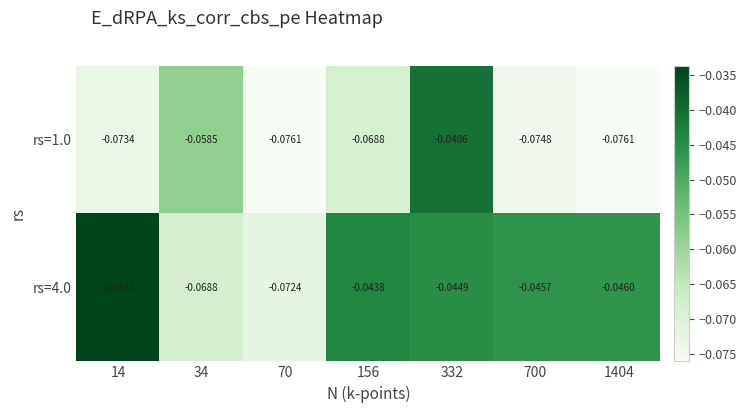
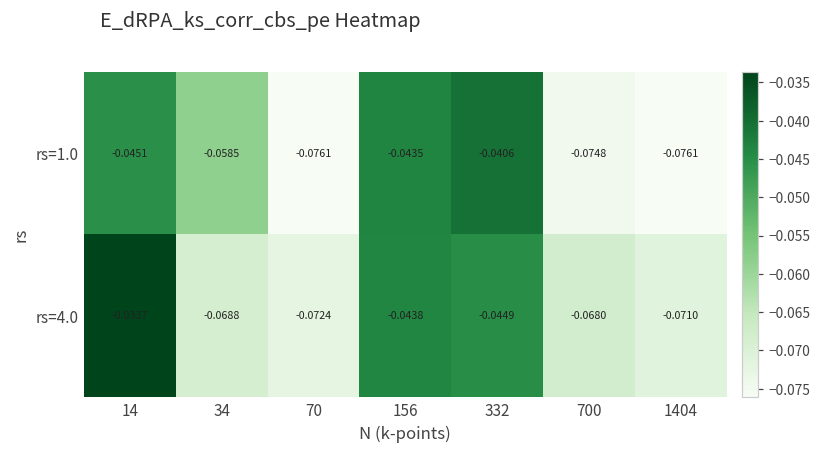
rs=1.0, 14: -0.0734 -> -0.0451
rs=1.0, 156: -0.0688 -> -0.0435
rs=4.0, 700: -0.0457 -> -0.0680
rs=4.0, 1404: -0.0460 -> -0.0710
